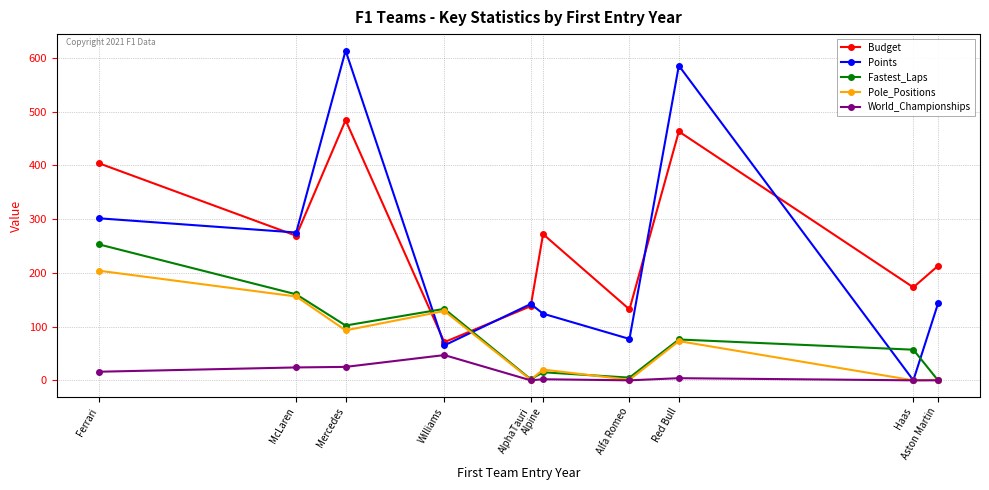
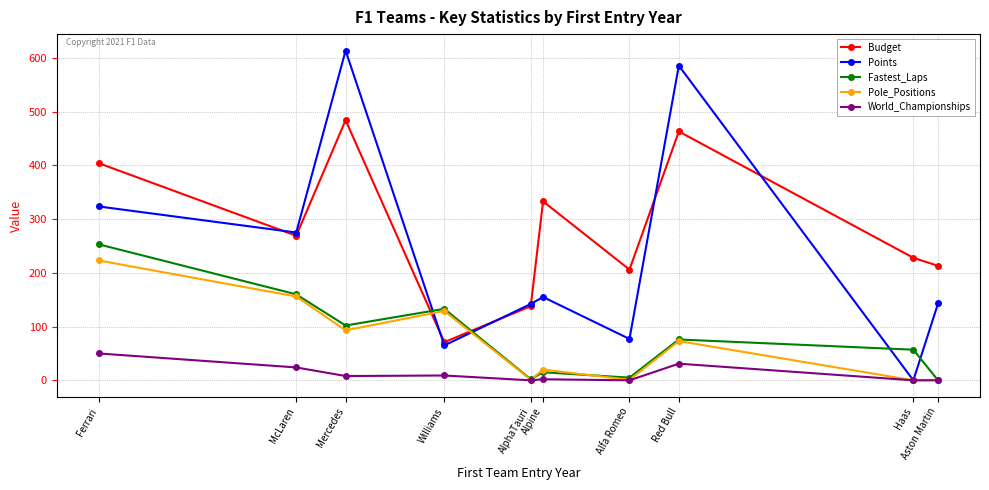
Points, Ferrari: 300 -> 320
Pole_Positions, Ferrari: 200 -> 220
World_Championships, Ferrari: 20 -> 50
World_Championships, Mercedes: 30 -> 10
World_Championships, Williams: 50 -> 10
Budget, Alpine: 270 -> 330
Points, Alpine: 120 -> 160
Budget, Alfa Romeo: 130 -> 210
World_Championships, Red Bull: 0 -> 30
Budget, Haas: 170 -> 230
